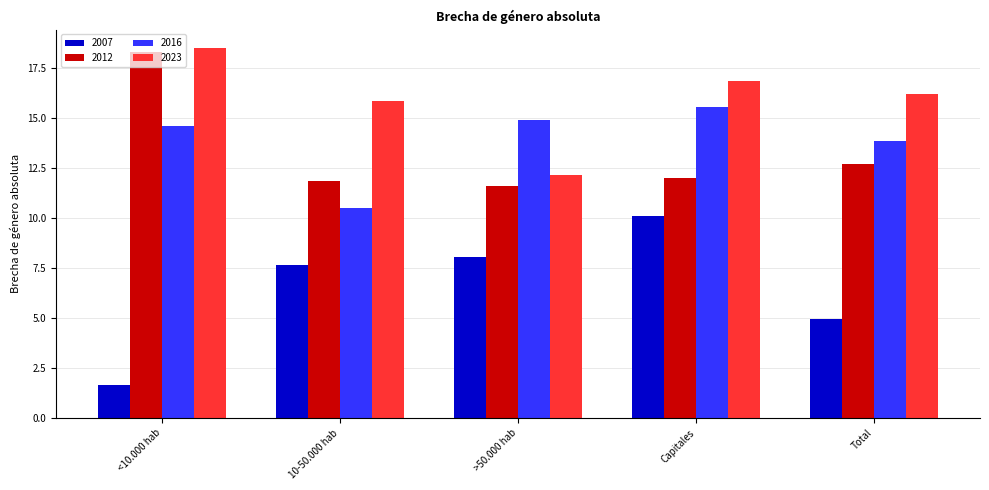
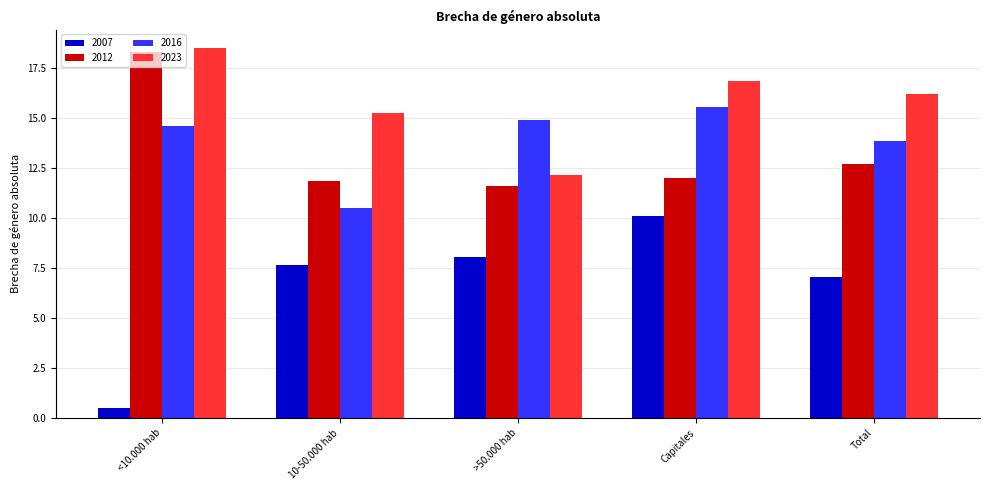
2007, <10.000 hab: 1.6 -> 0.5
2023, 10-50.000 hab: 15.8 -> 15.3
2007, Total: 5.0 -> 7.0
